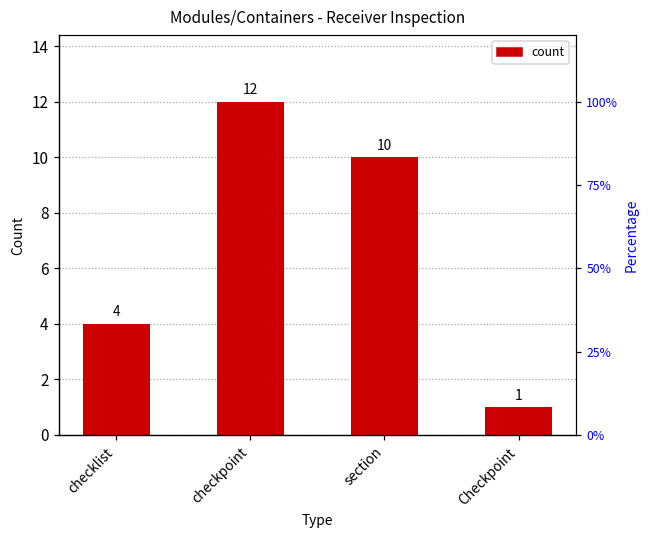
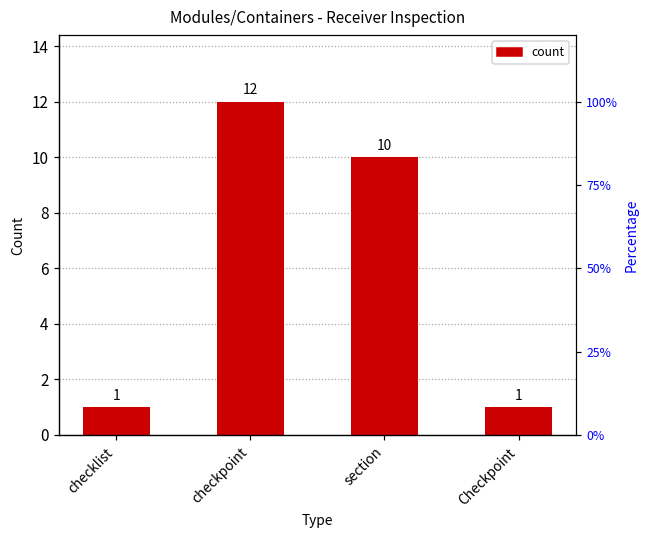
checklist: 4 -> 1
